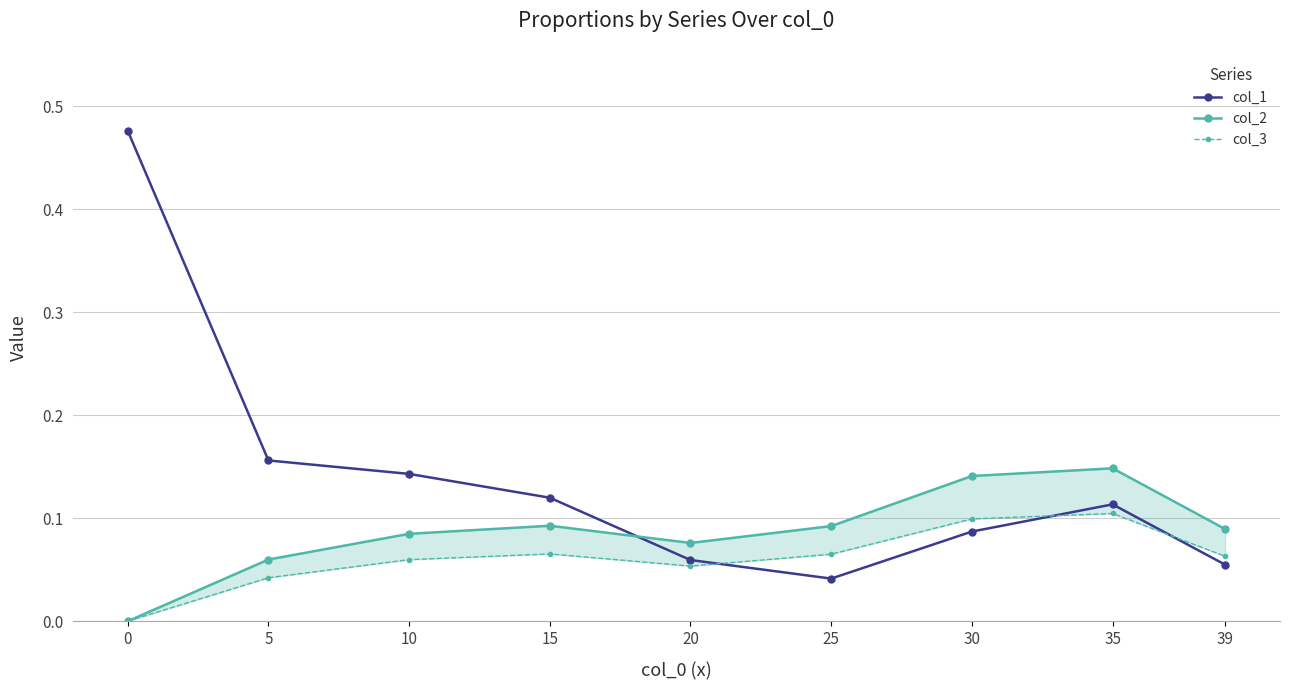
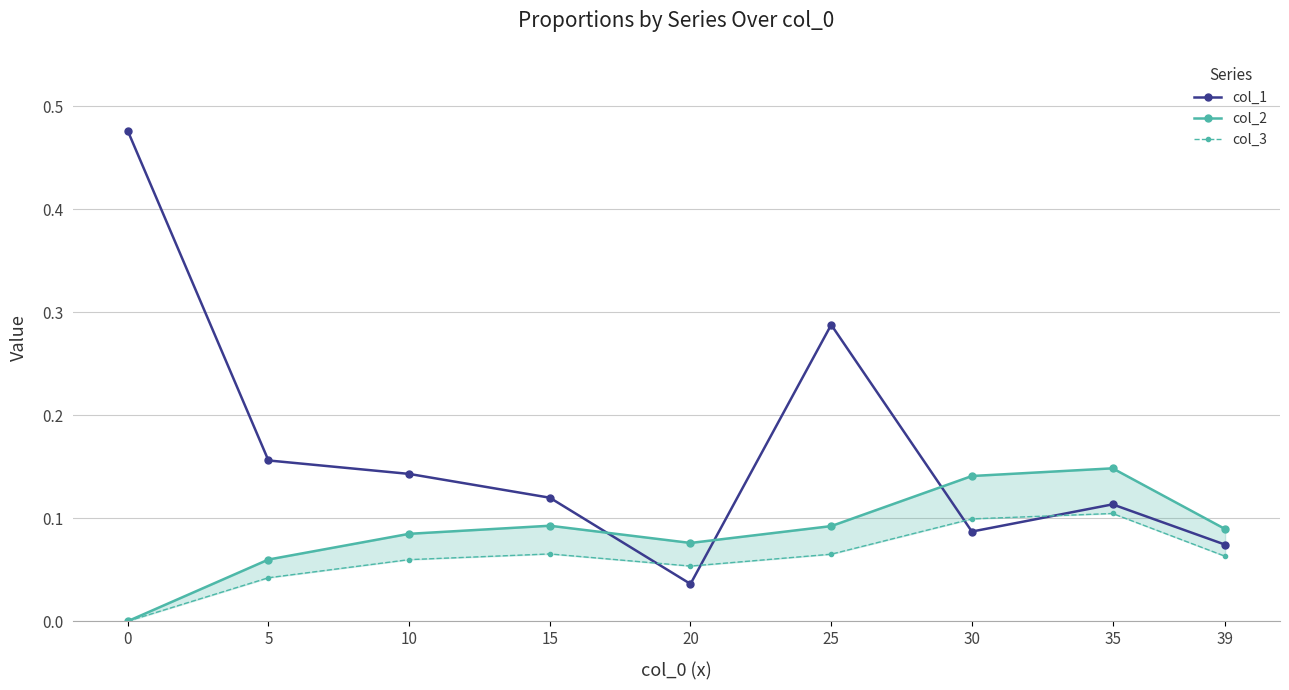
col_1, 20: 0.059 -> 0.036
col_1, 25: 0.041 -> 0.288
col_1, 39: 0.055 -> 0.074
